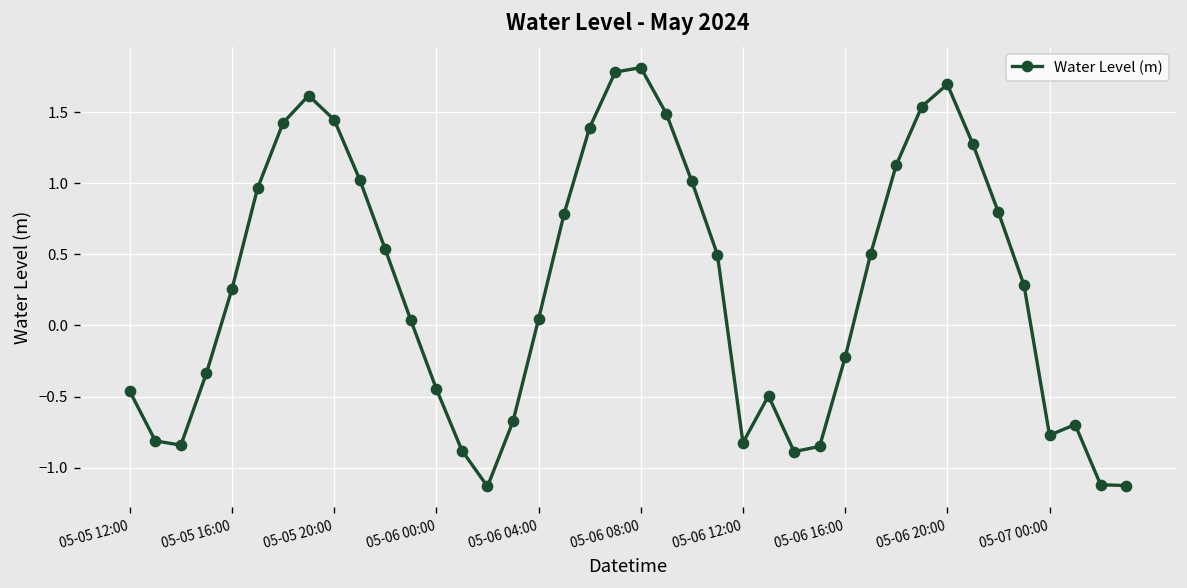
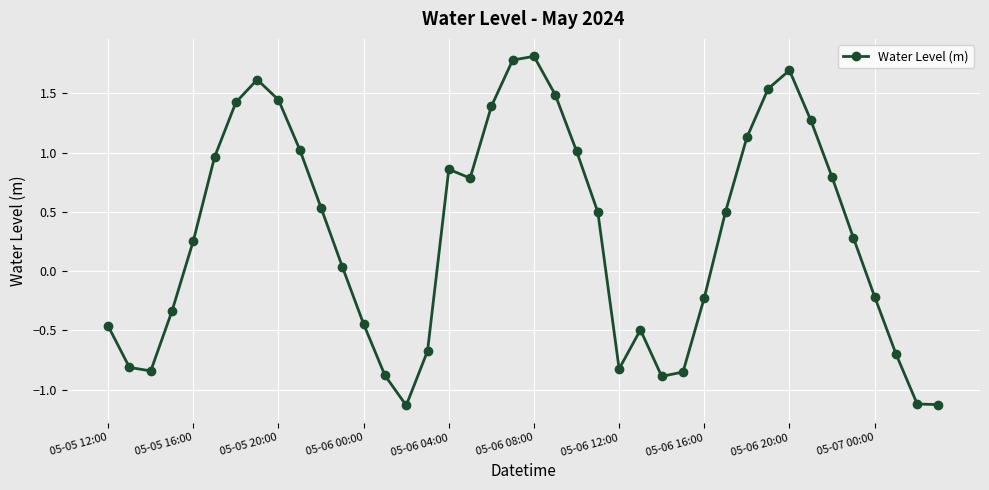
05-06 04:00: 0.04 -> 0.86
05-07 00:00: -0.77 -> -0.21
